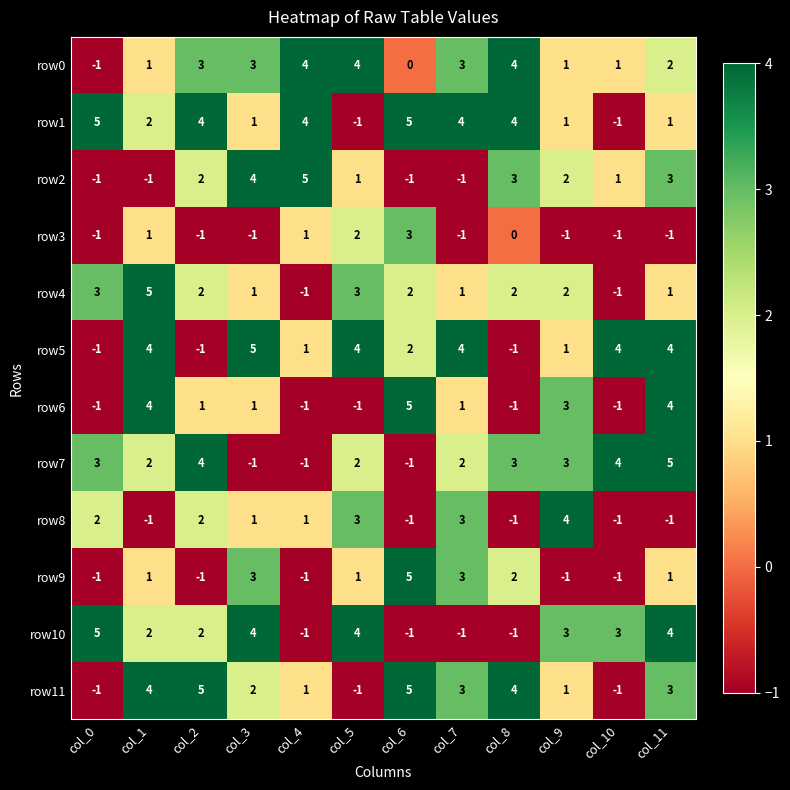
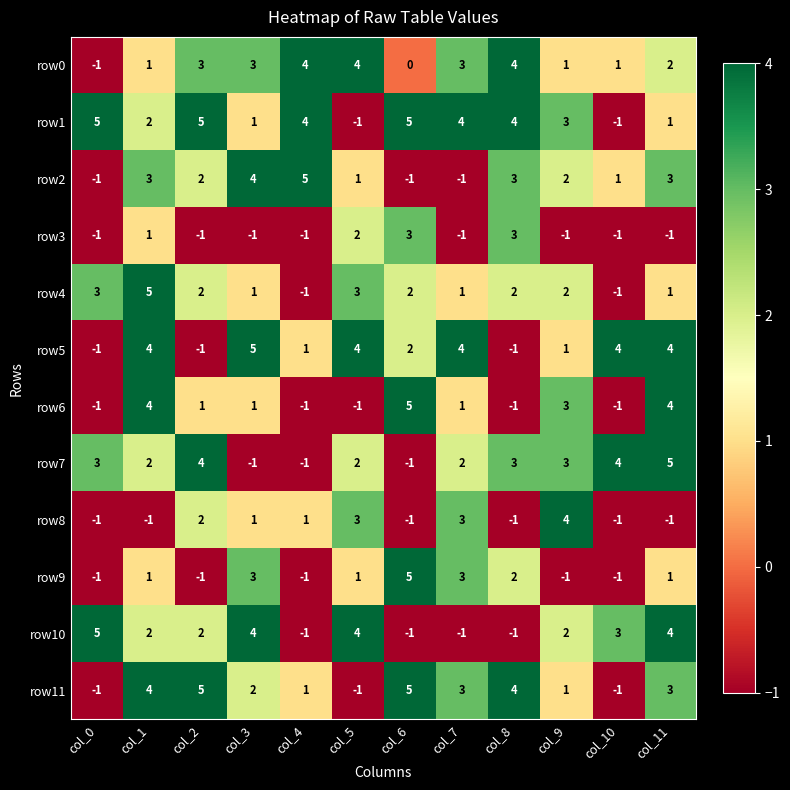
row1, col_2: 4 -> 5
row1, col_9: 1 -> 3
row2, col_1: -1 -> 3
row3, col_4: 1 -> -1
row3, col_8: 0 -> 3
row8, col_0: 2 -> -1
row10, col_9: 3 -> 2
